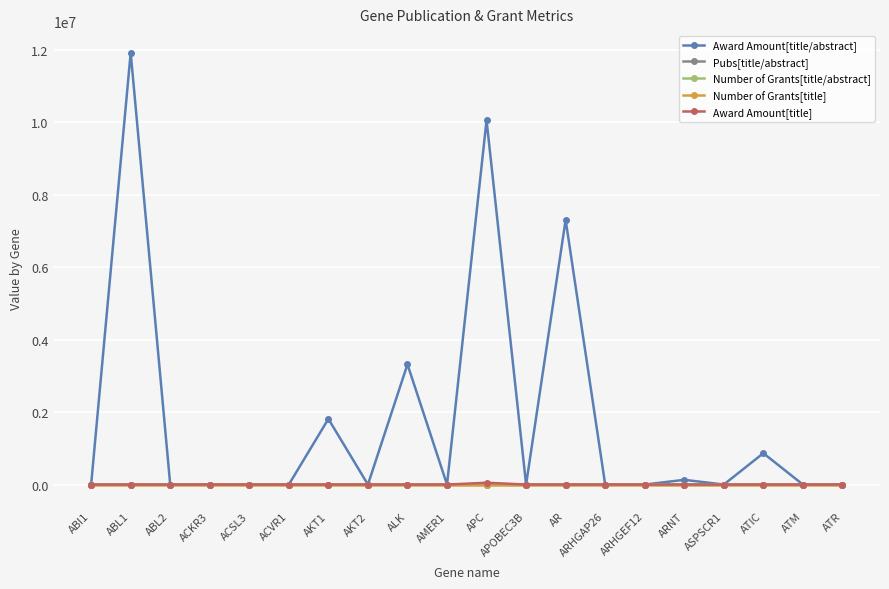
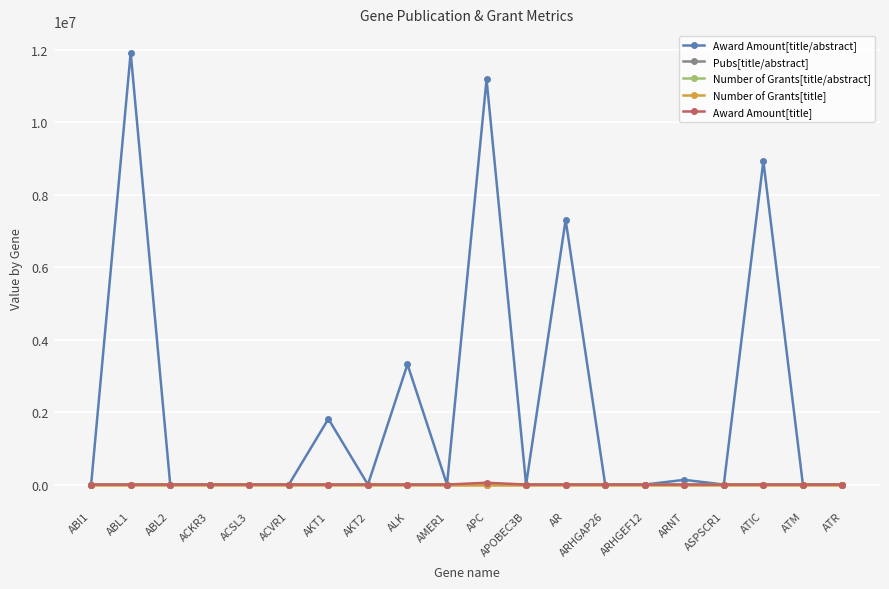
Award Amount[title/abstract], APC: 10100000 -> 11200000
Award Amount[title/abstract], ATIC: 900000 -> 8900000
